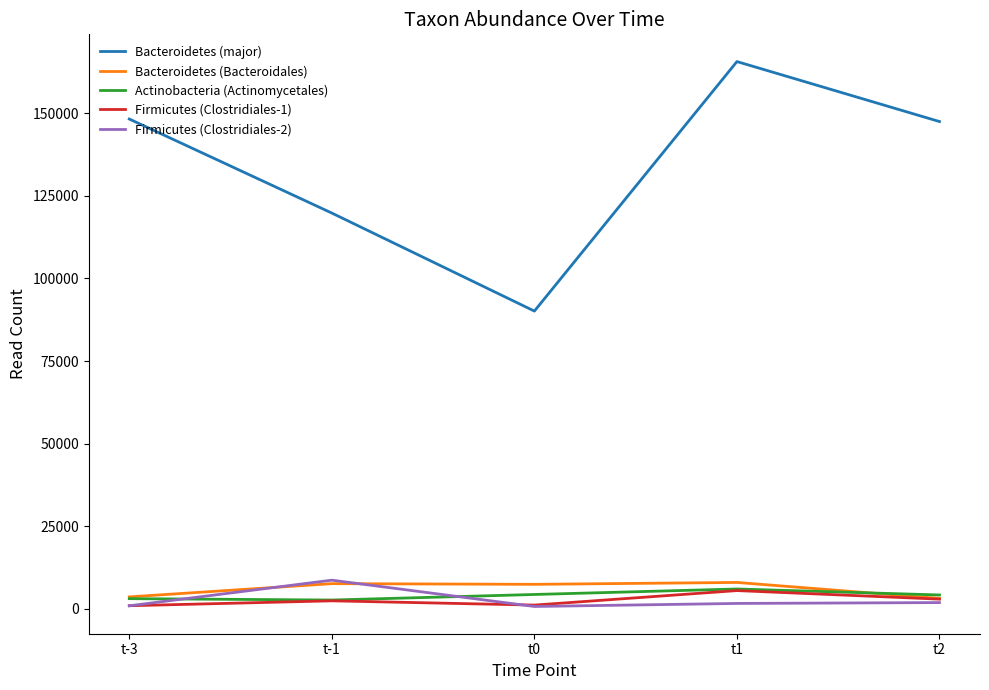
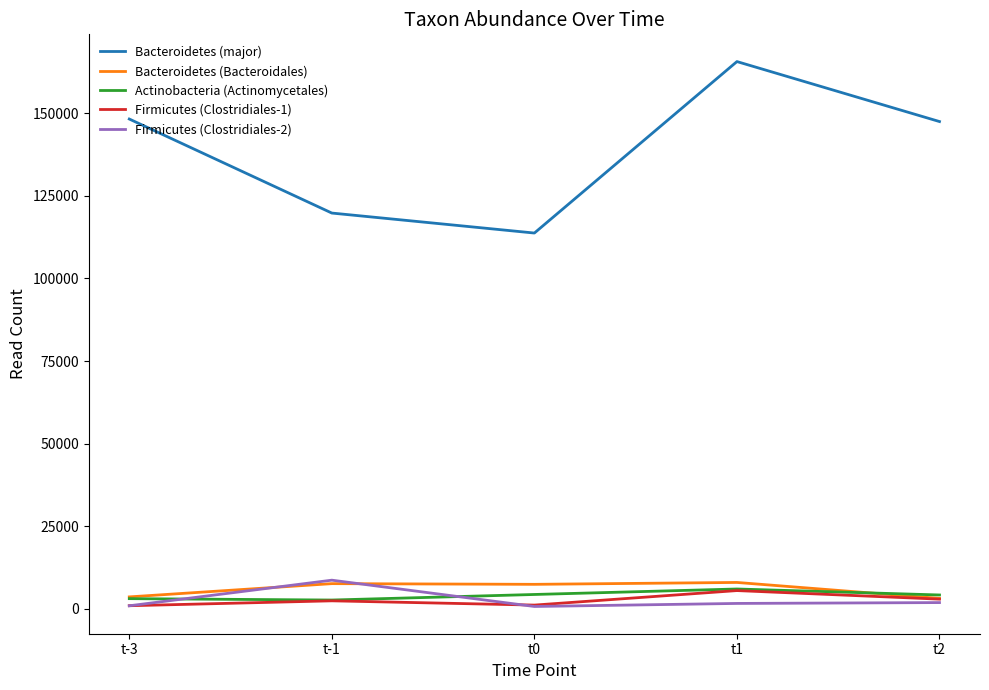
Bacteroidetes (major), t0: 90000 -> 114000
